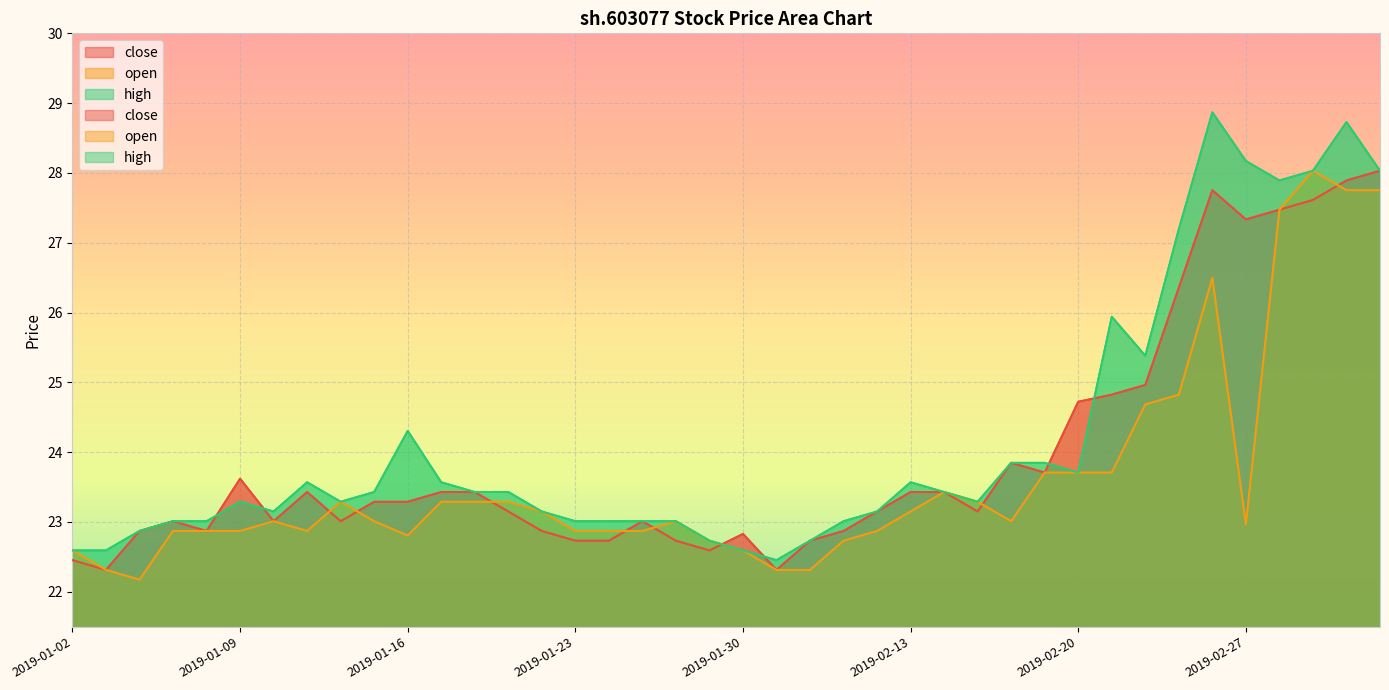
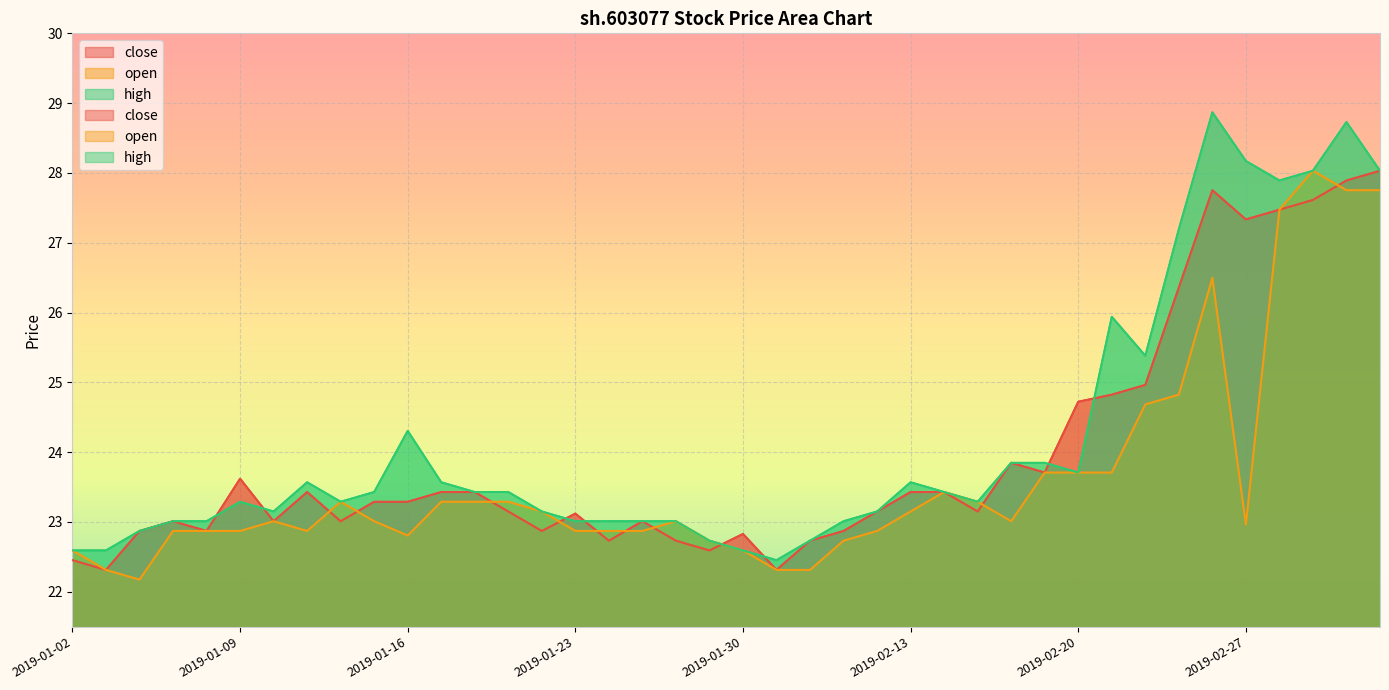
close, 2019-01-23: 22.7 -> 23.1
